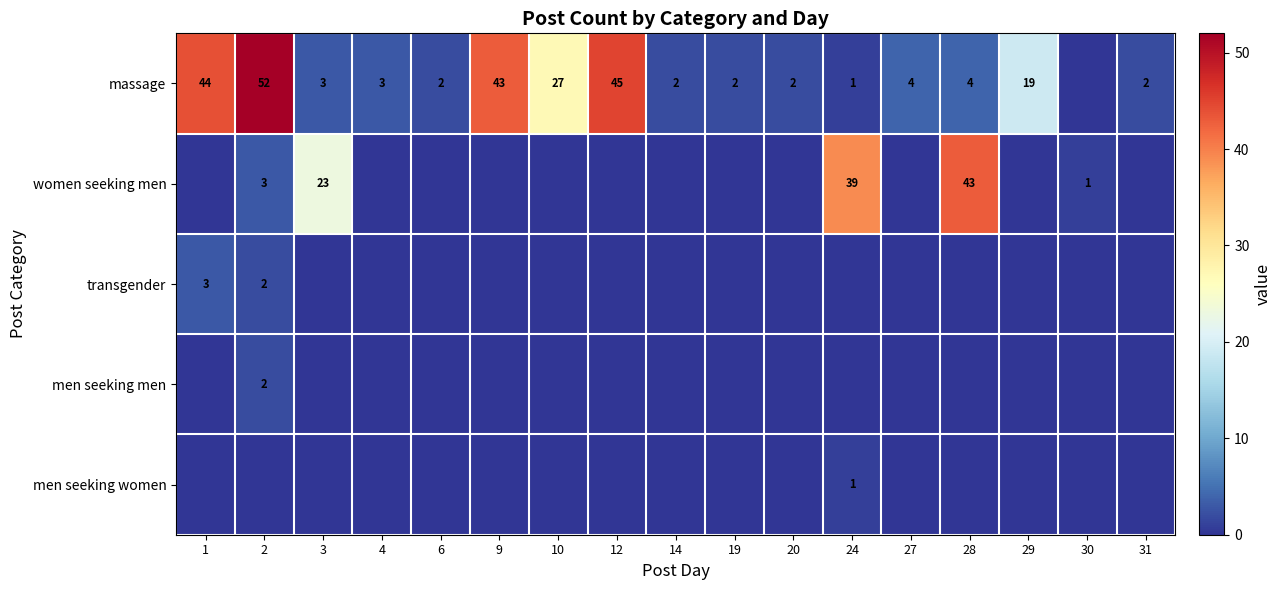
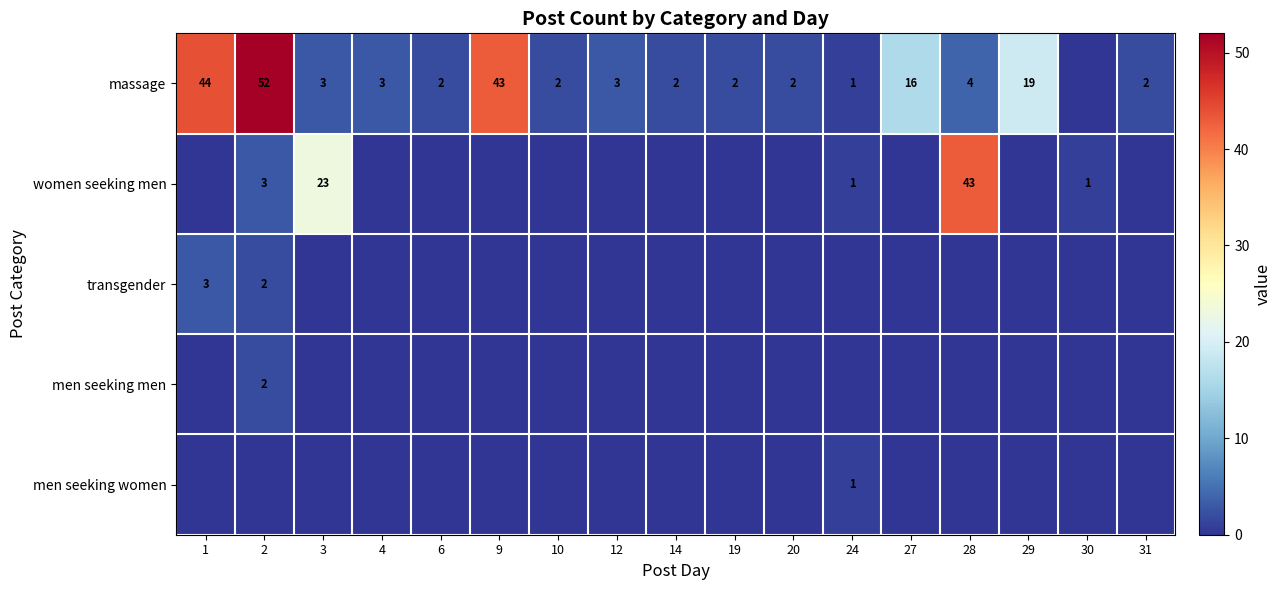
massage, 10: 27 -> 2
massage, 12: 45 -> 3
massage, 27: 4 -> 16
women seeking men, 24: 39 -> 1
